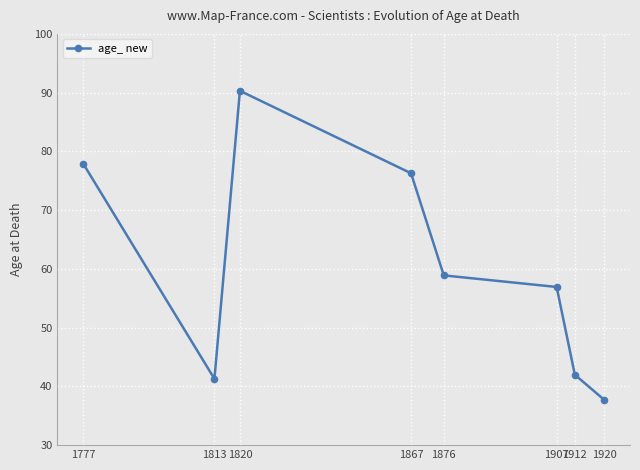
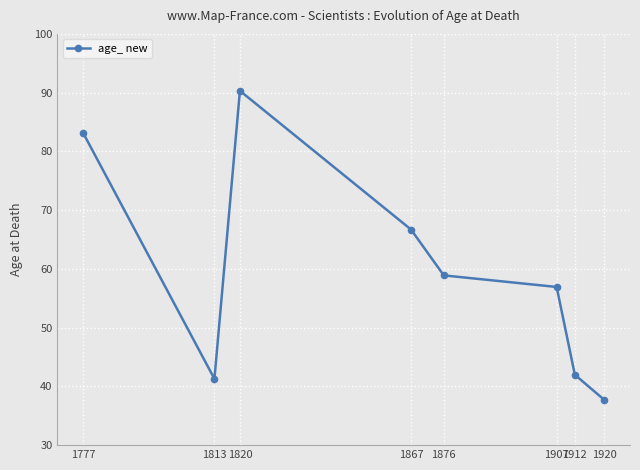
1777: 78 -> 83
1867: 76 -> 67
